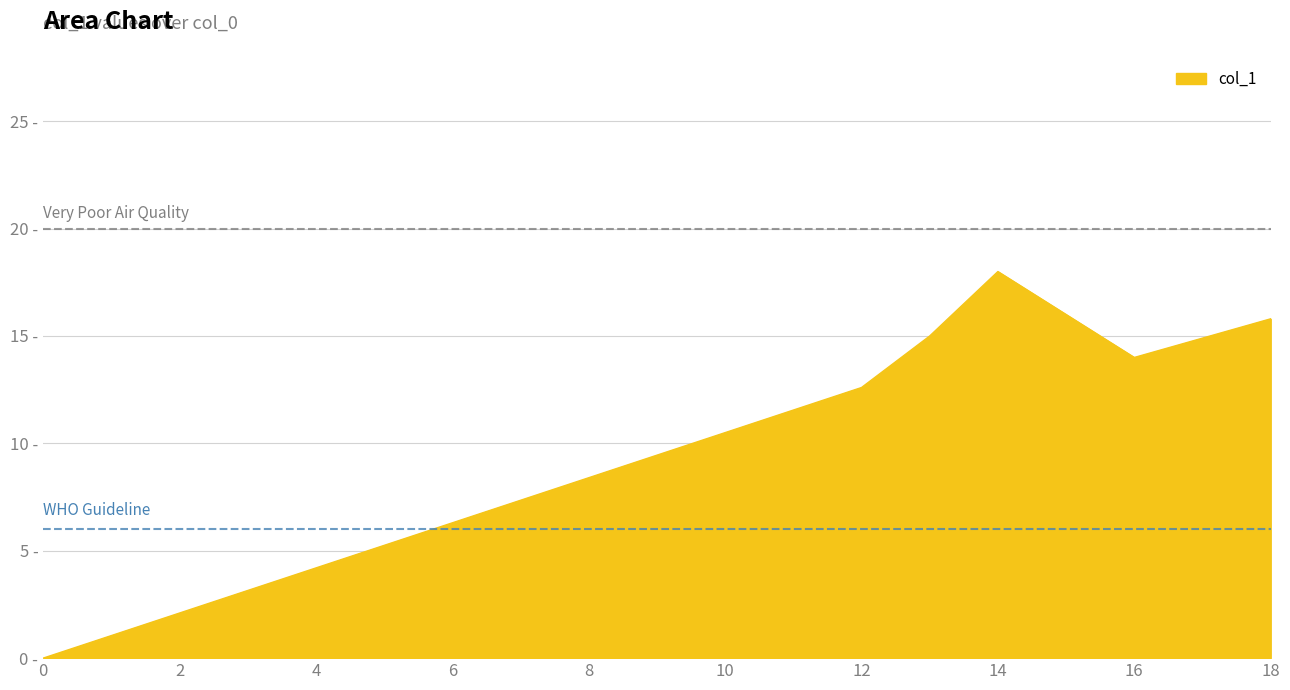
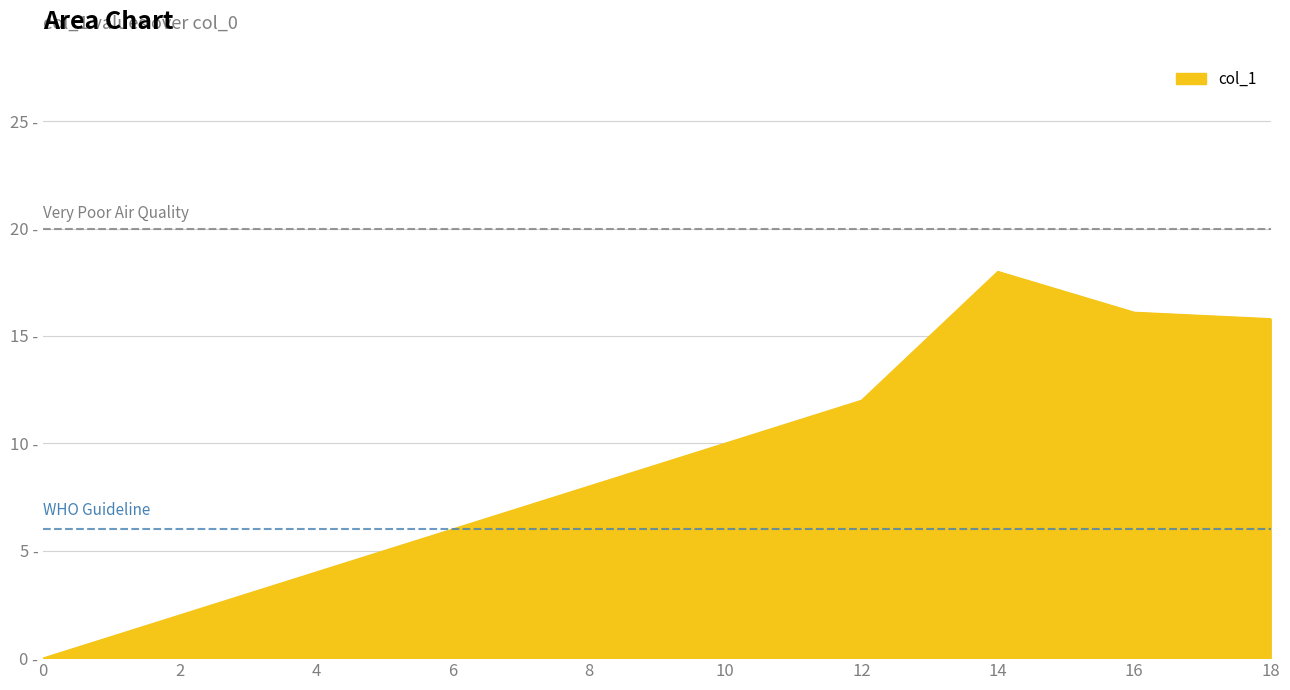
12: 12.6 - -> 12.0 -
16: 14.0 - -> 16.1 -
